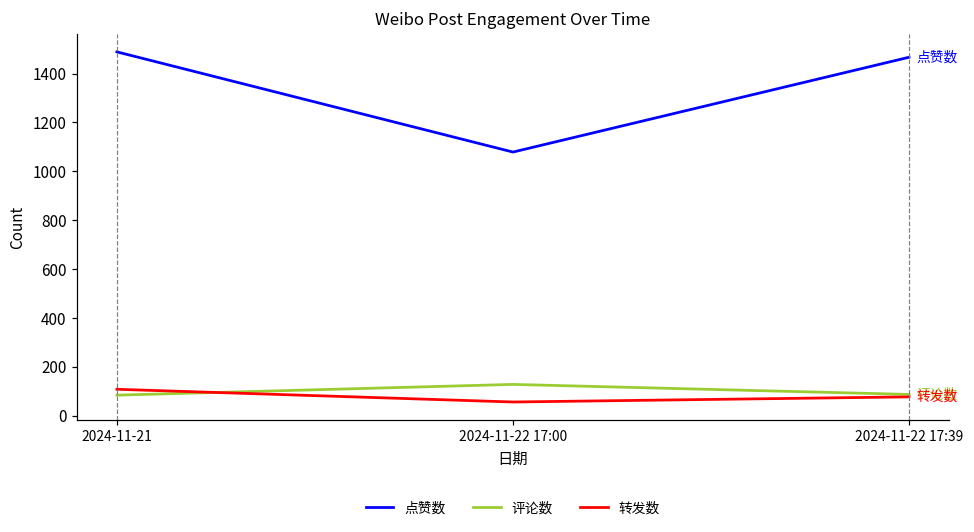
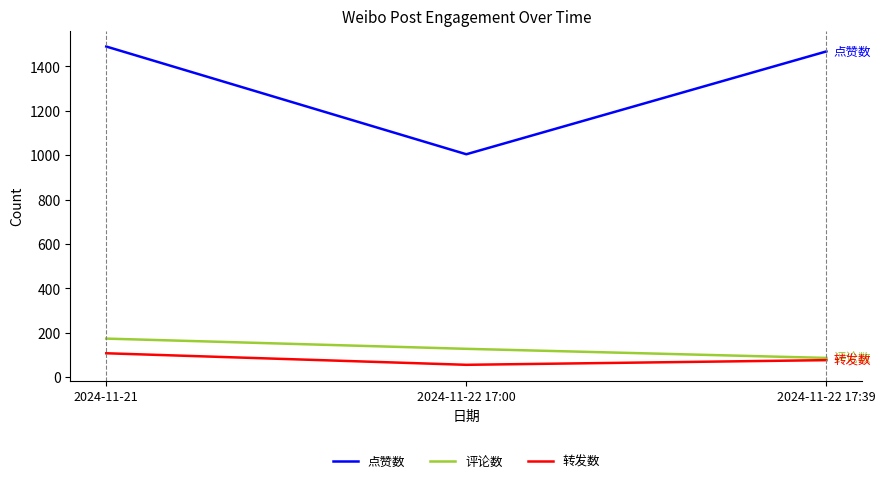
评论数, 2024-11-21: 80 -> 170
点赞数, 2024-11-22 17:00: 1080 -> 1000
